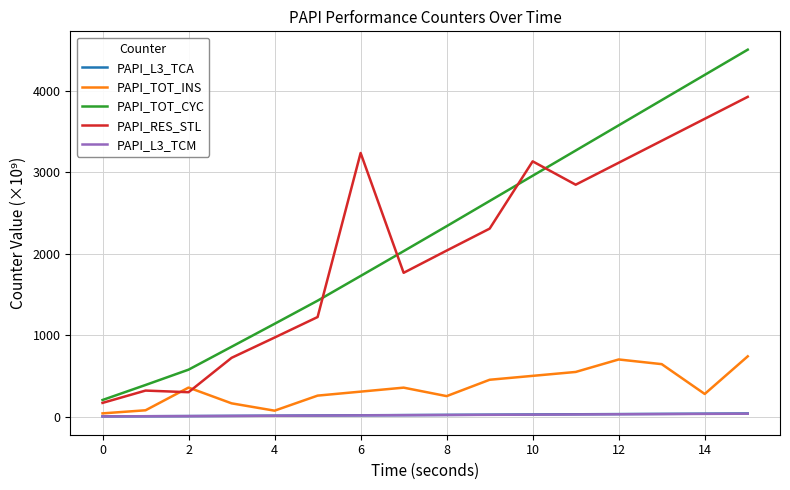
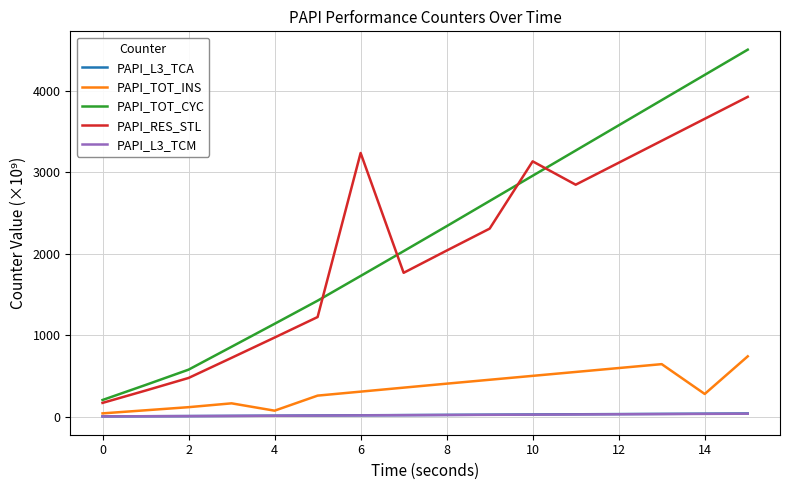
PAPI_TOT_INS, 2: 400 -> 100
PAPI_RES_STL, 2: 300 -> 500
PAPI_TOT_INS, 8: 300 -> 400
PAPI_TOT_INS, 12: 700 -> 600
